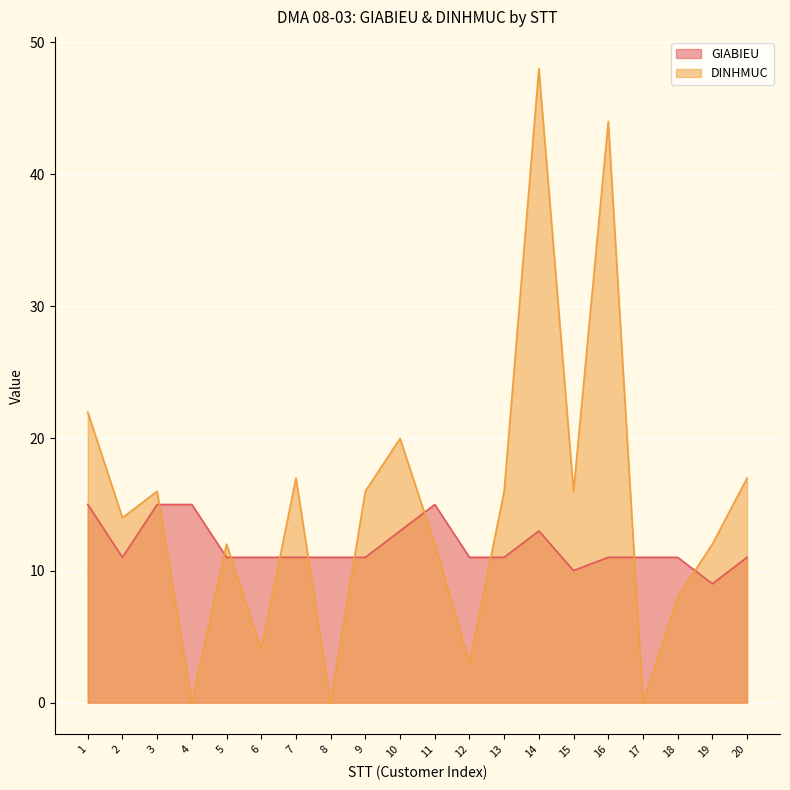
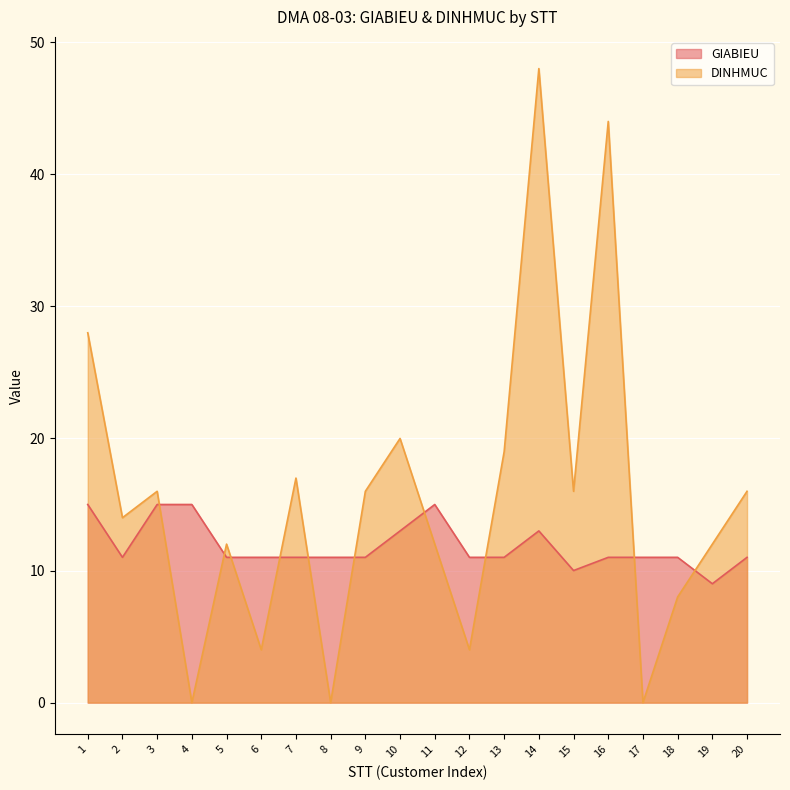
DINHMUC, 1: 22 -> 28
DINHMUC, 12: 3 -> 4
DINHMUC, 13: 16 -> 19
DINHMUC, 20: 17 -> 16
